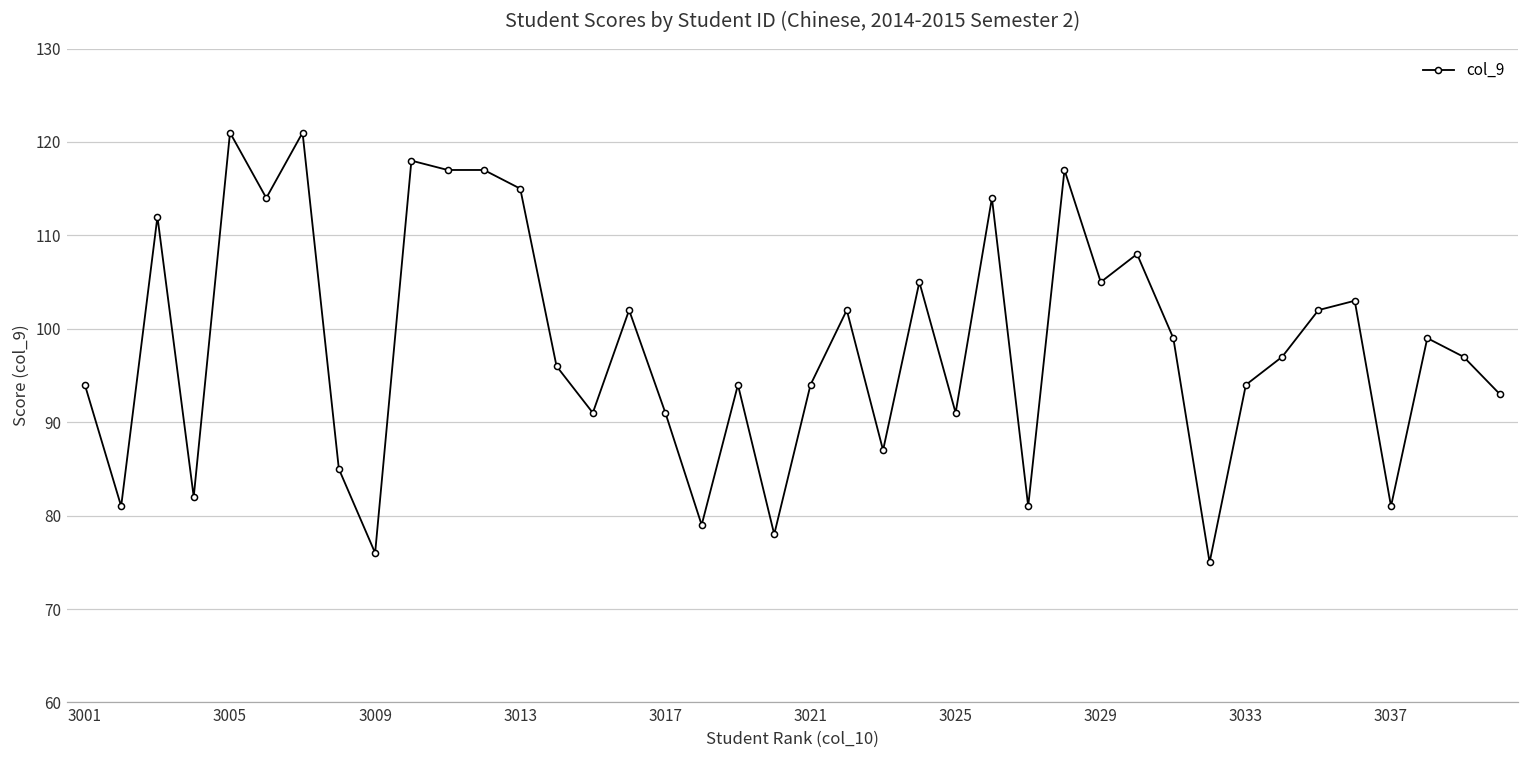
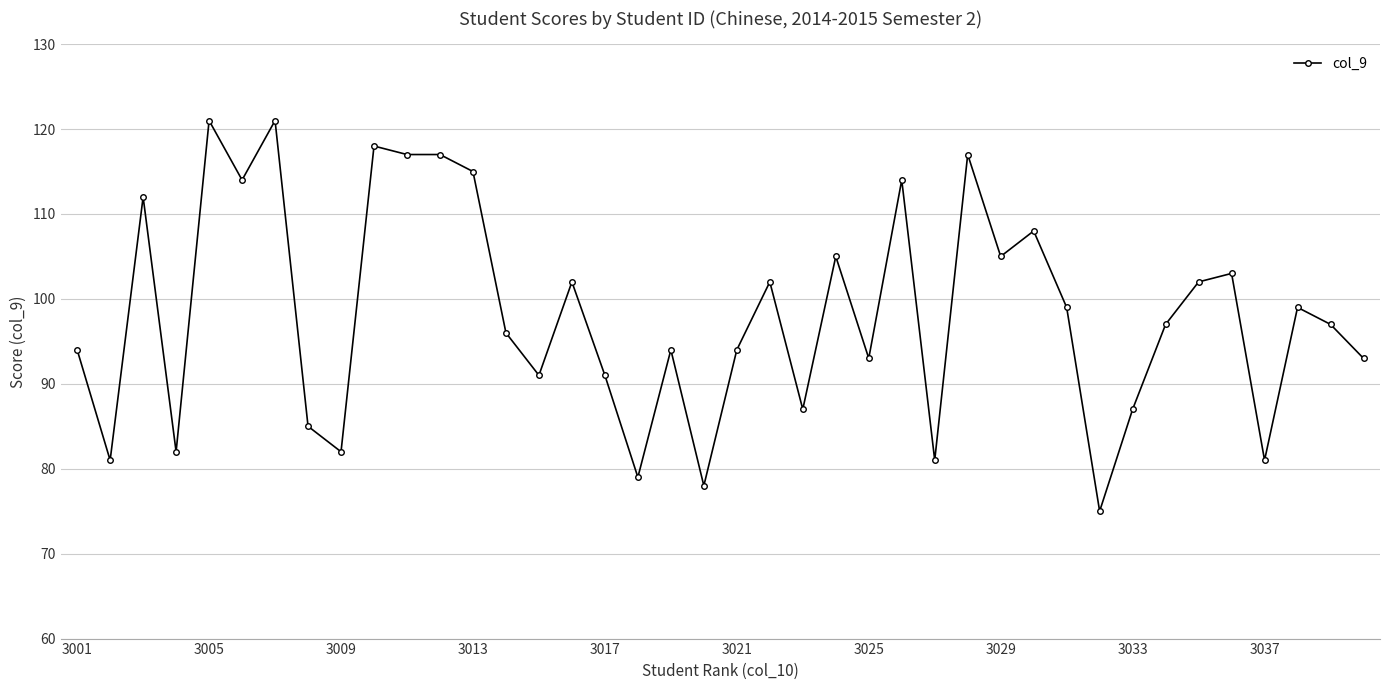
3009: 76 -> 82
3025: 91 -> 93
3033: 94 -> 87
